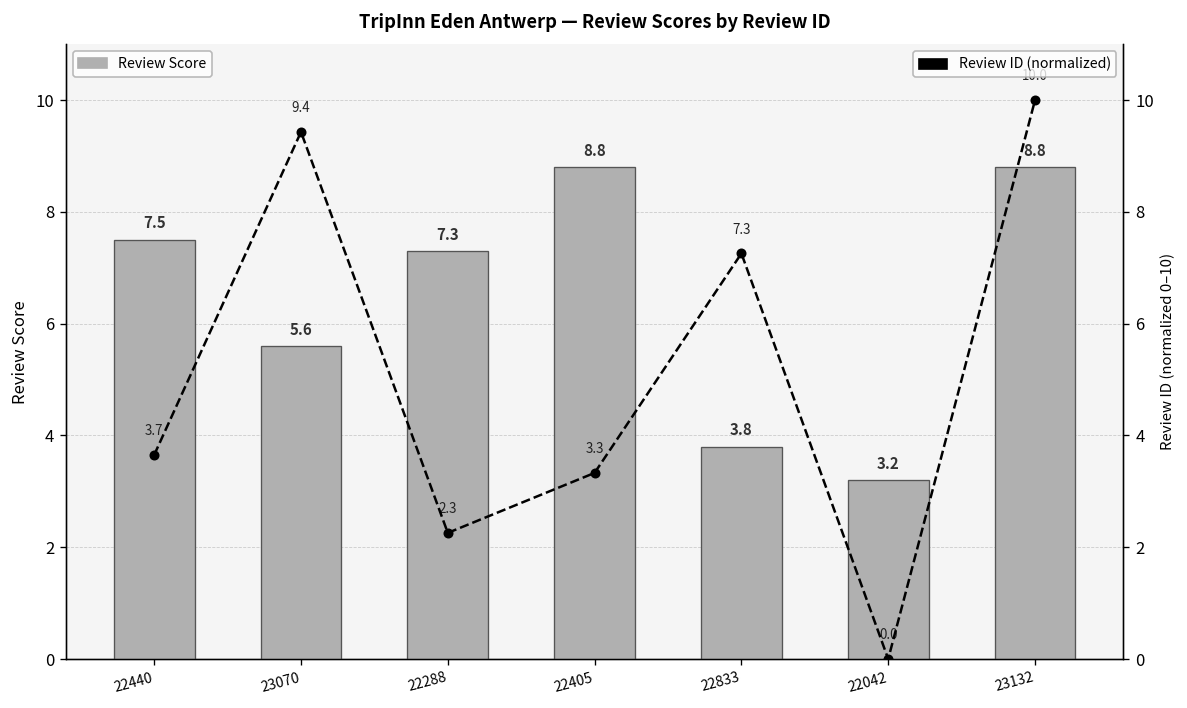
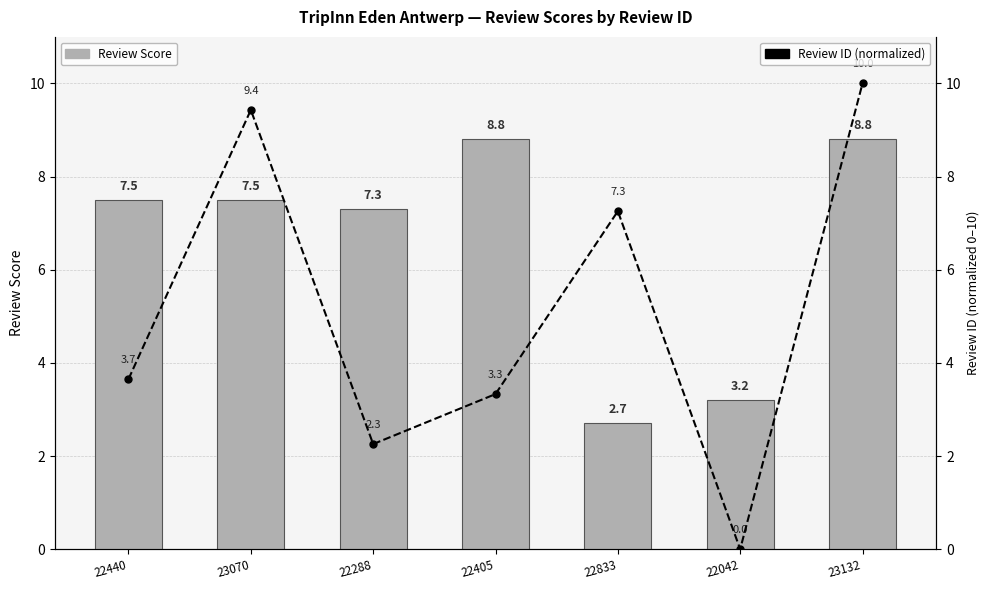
Review Score, 23070: 5.6 -> 7.5
Review Score, 22833: 3.8 -> 2.7
